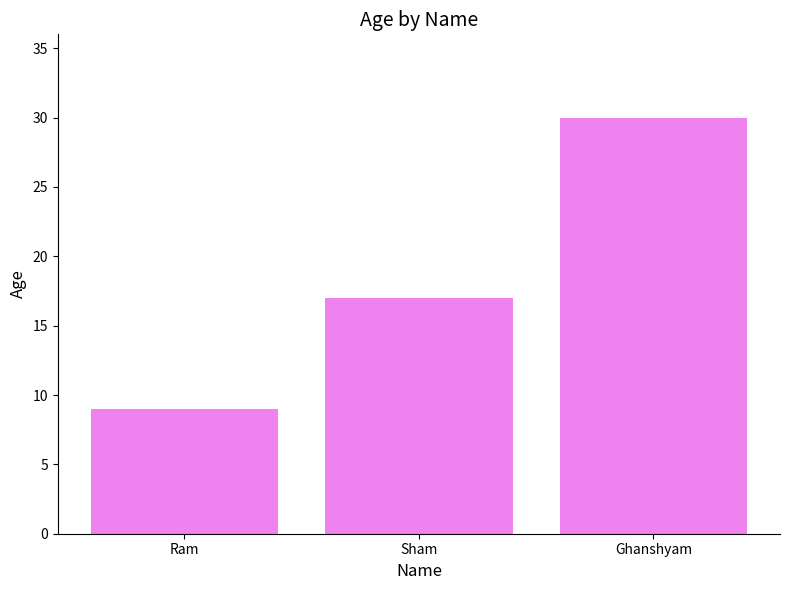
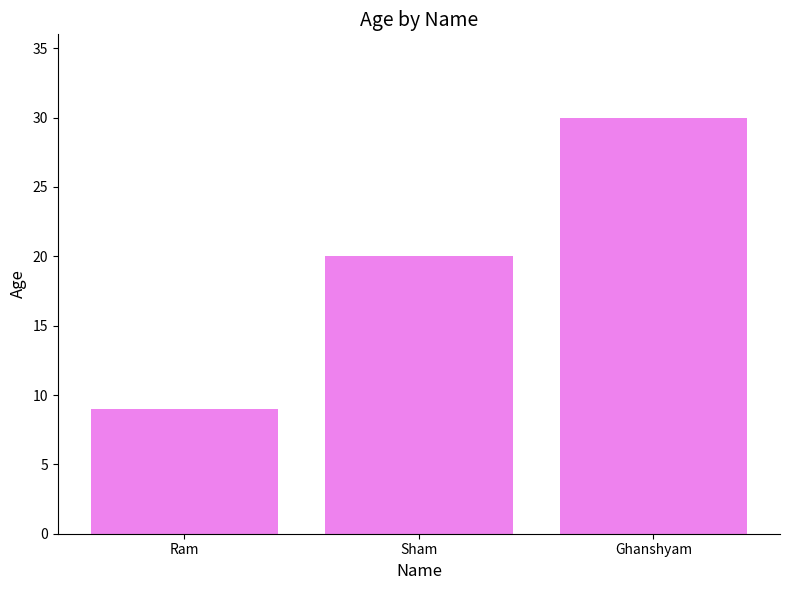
Sham: 17 -> 20
